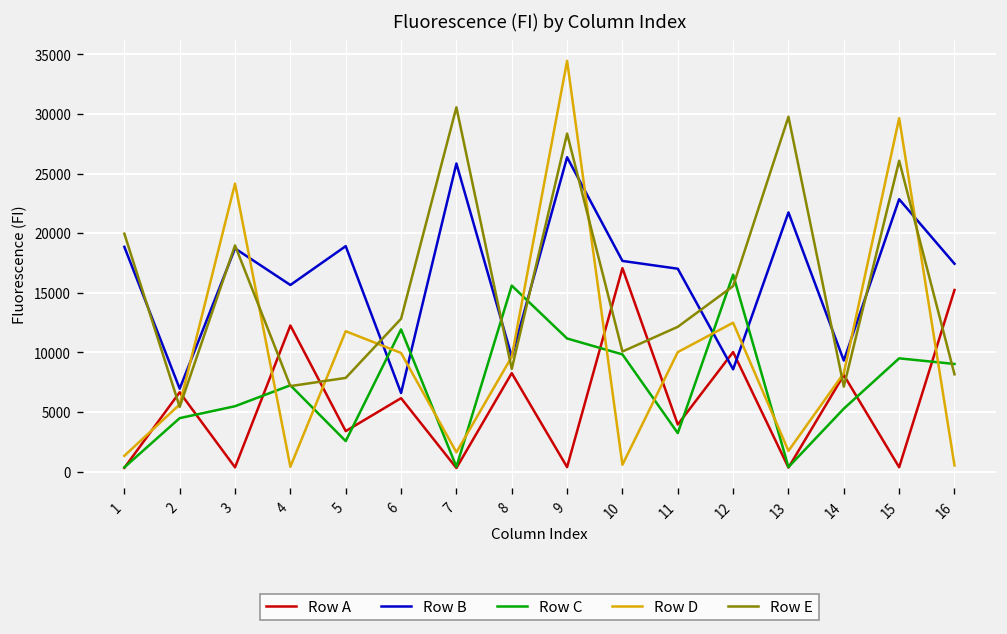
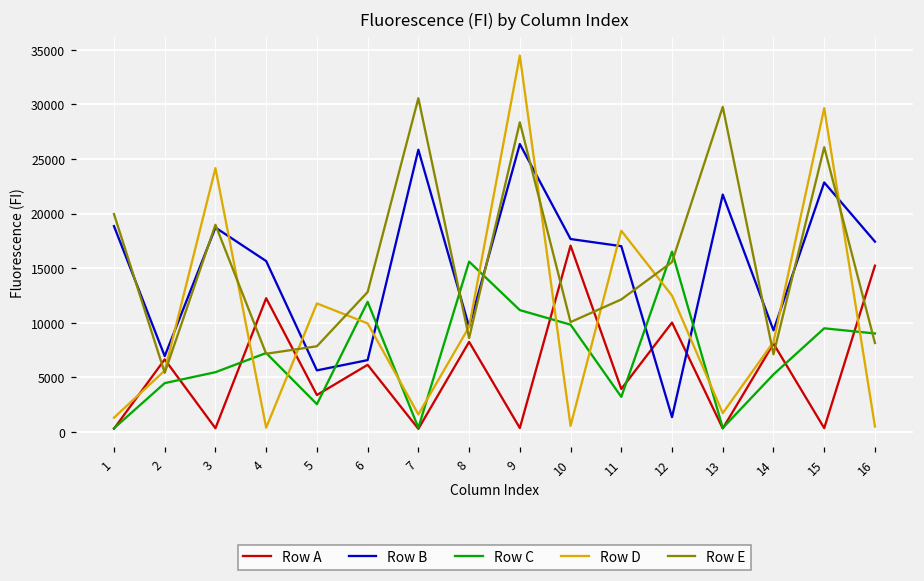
Row B, 5: 19000 -> 6000
Row D, 11: 10000 -> 18000
Row B, 12: 9000 -> 1000
